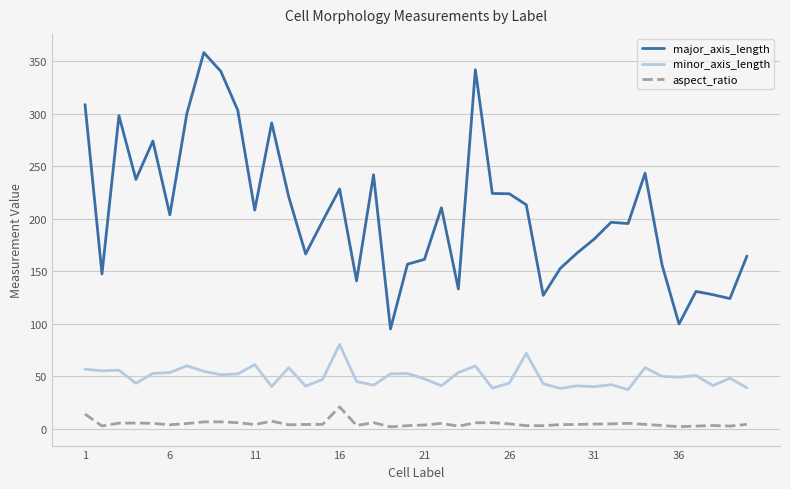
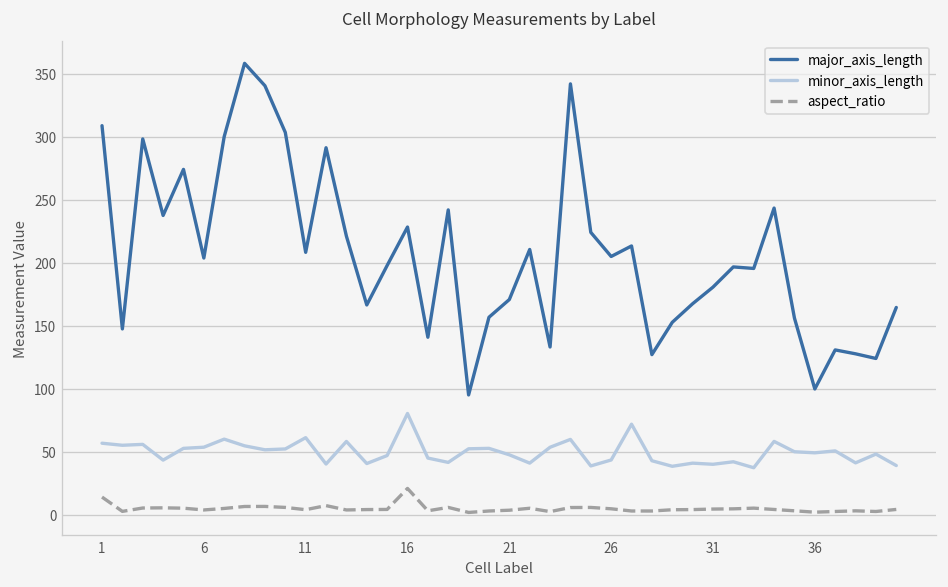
major_axis_length, 21: 161 -> 171
major_axis_length, 26: 224 -> 205
